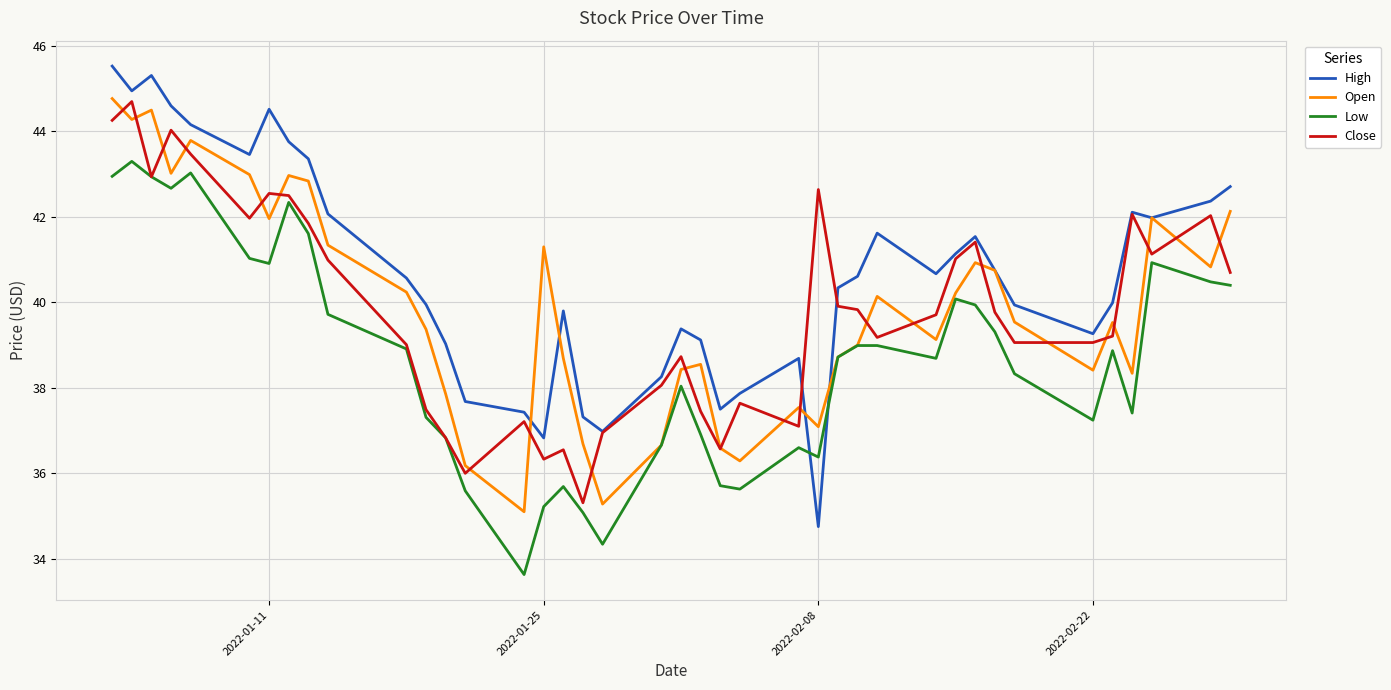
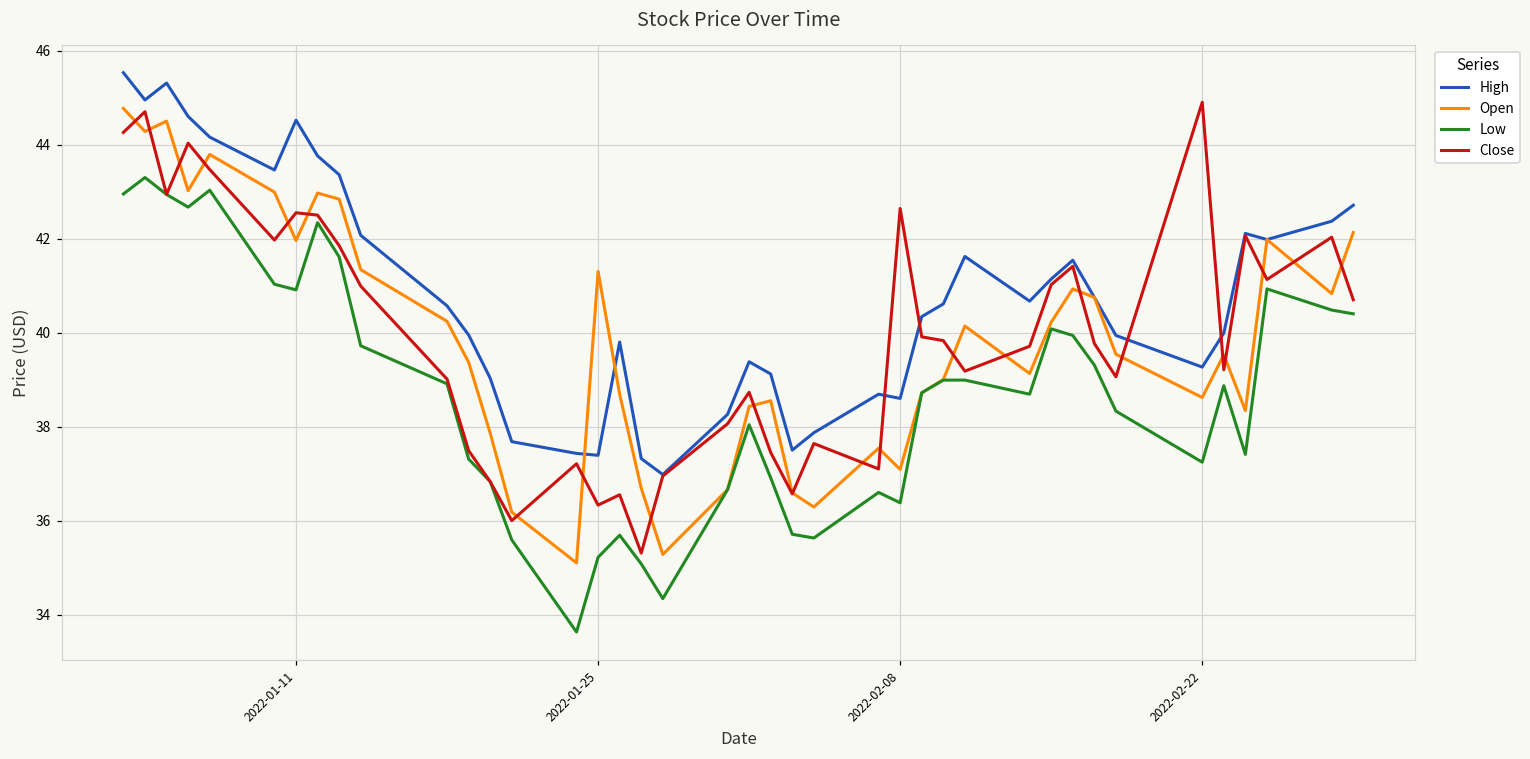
High, 2022-01-25: 36.8 -> 37.4
High, 2022-02-08: 34.8 -> 38.6
Open, 2022-02-22: 38.4 -> 38.6
Close, 2022-02-22: 39.1 -> 44.9
